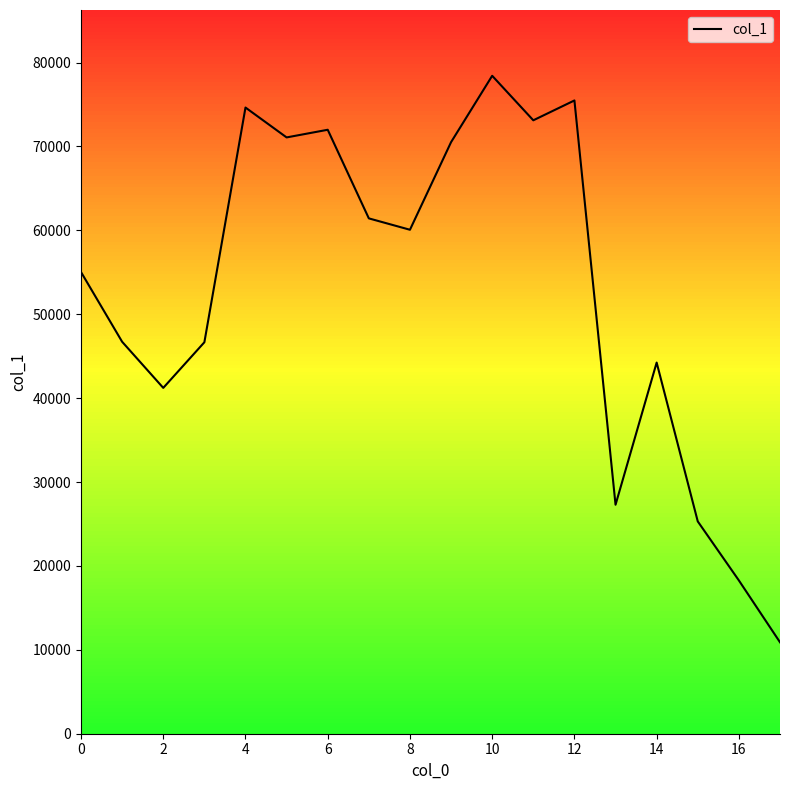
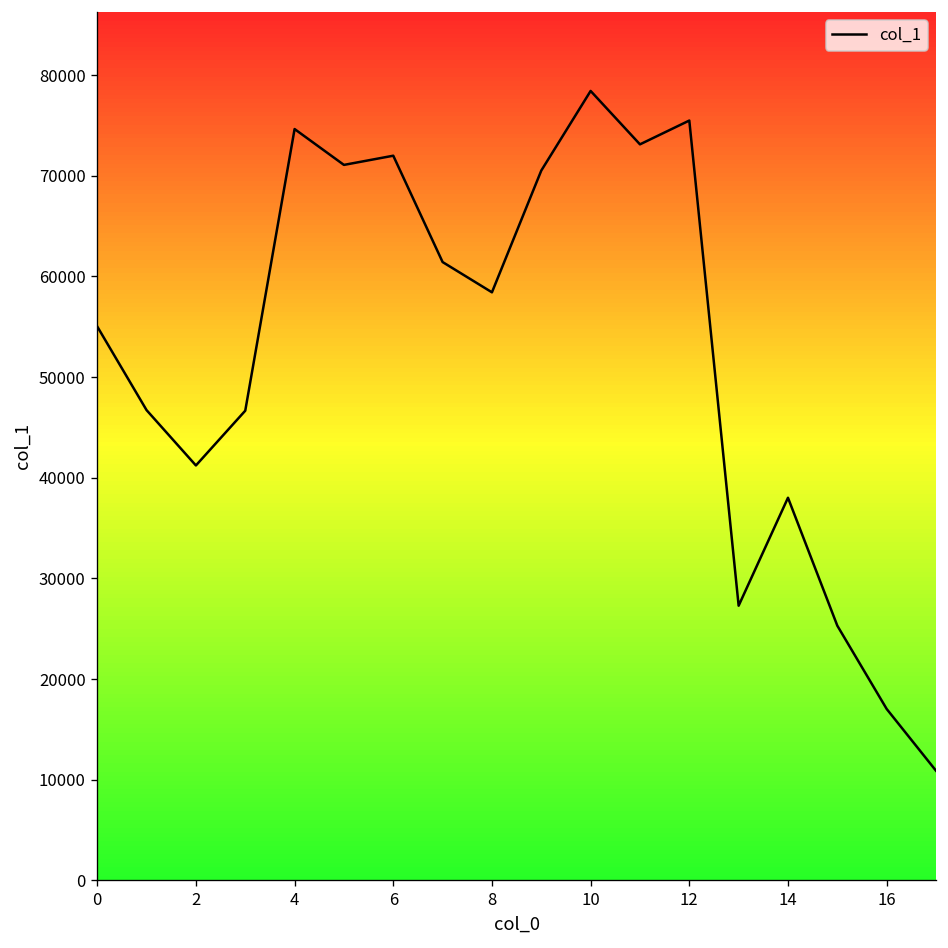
col_1, 8: 60000 -> 58000
col_1, 14: 44000 -> 38000
col_1, 16: 18000 -> 17000
